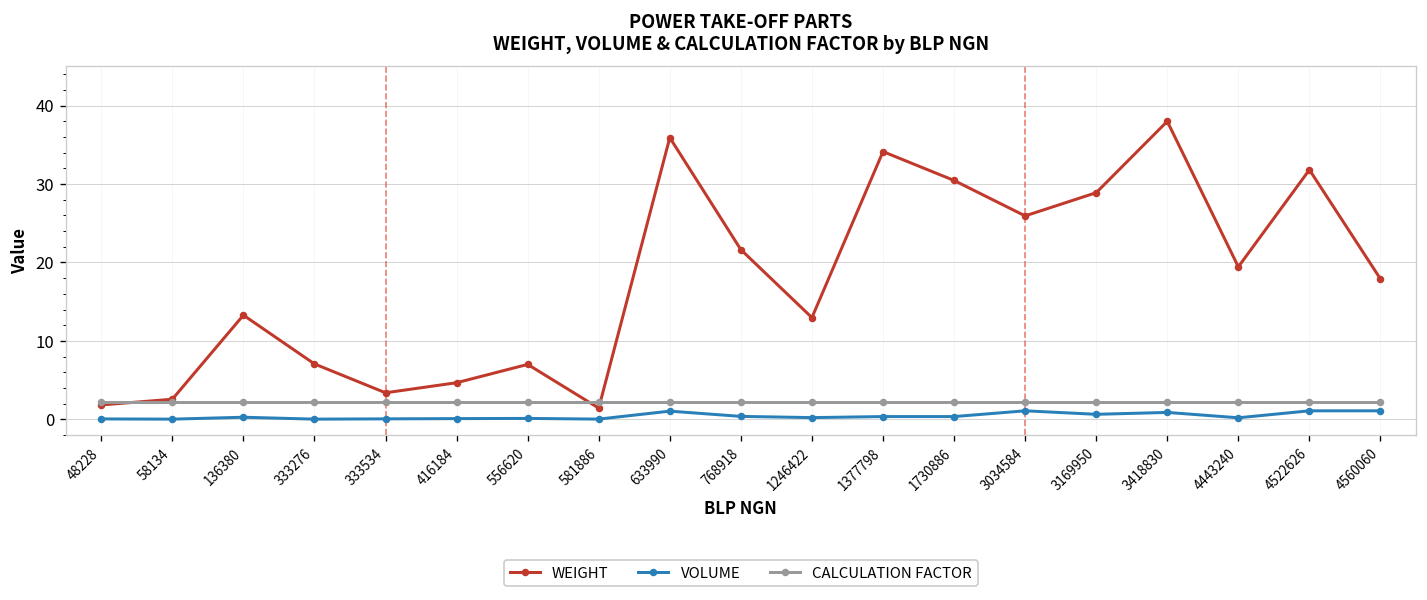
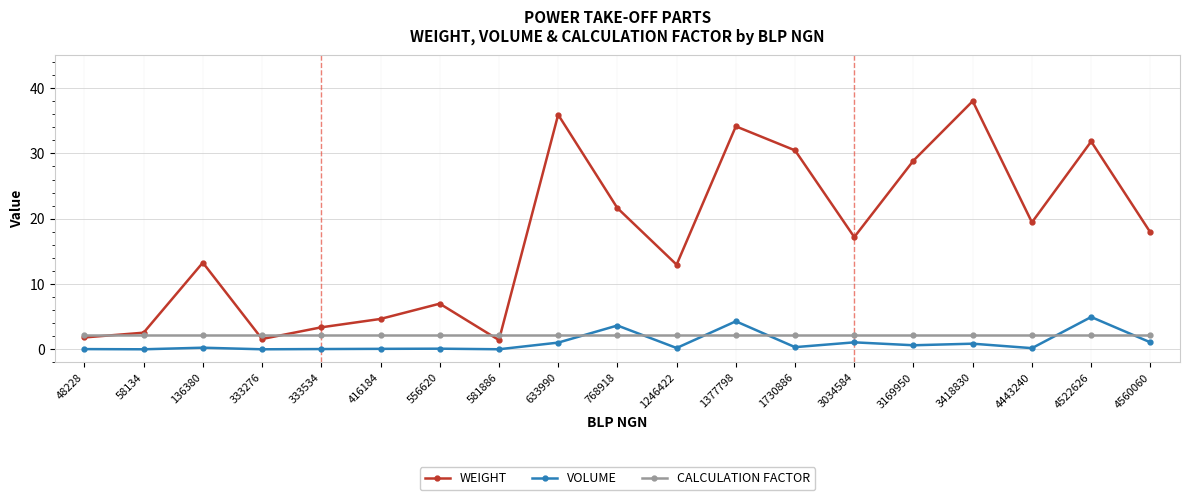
WEIGHT, 333276: 7 -> 2
VOLUME, 768918: 0 -> 4
VOLUME, 1377798: 0 -> 4
WEIGHT, 3034584: 26 -> 17
VOLUME, 4522626: 1 -> 5
